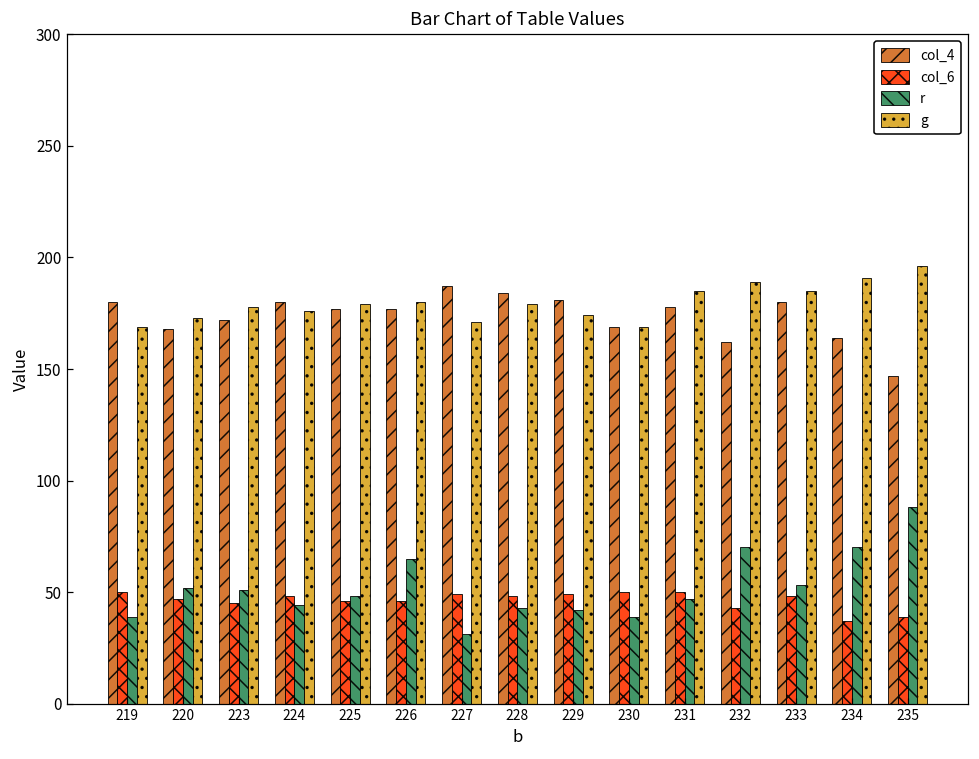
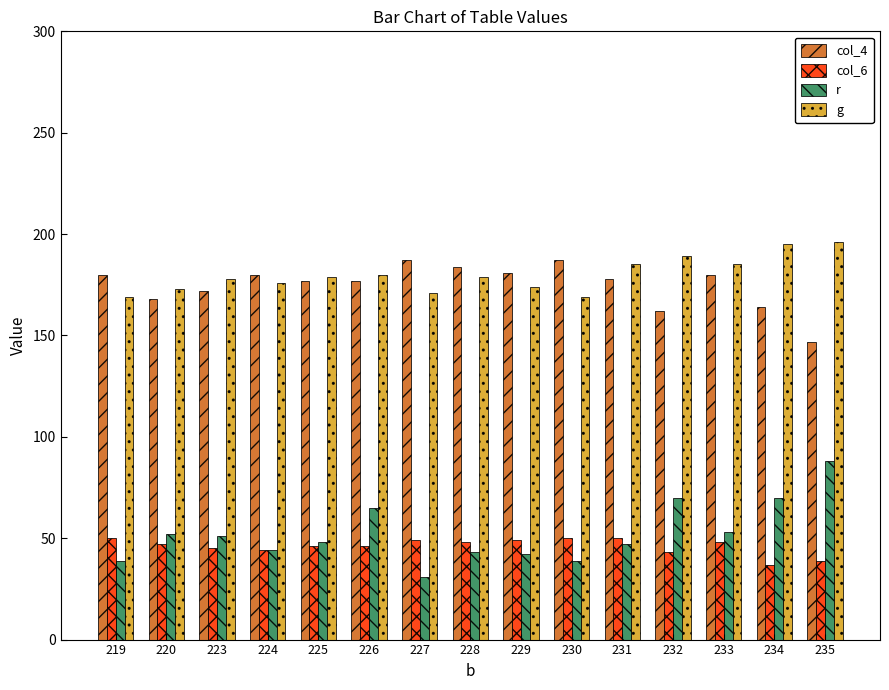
col_6, 224: 48 -> 44
col_4, 230: 169 -> 187
g, 234: 191 -> 195
